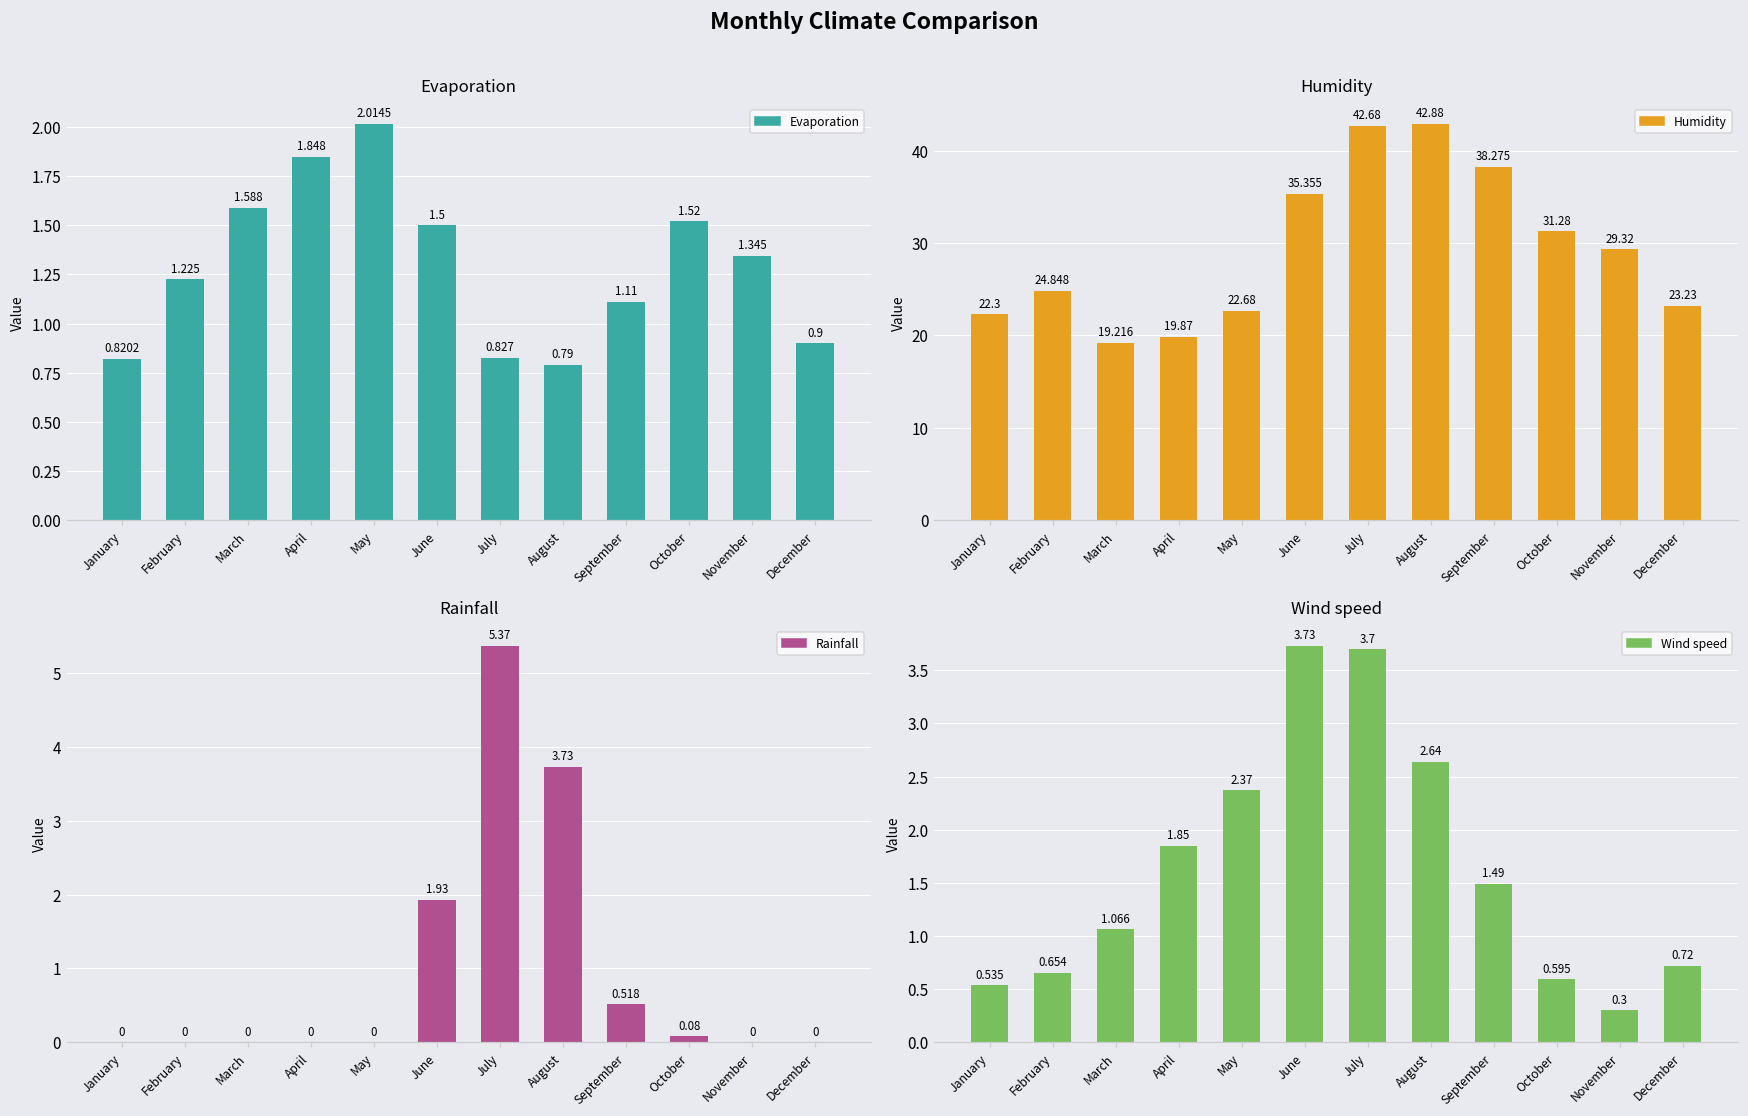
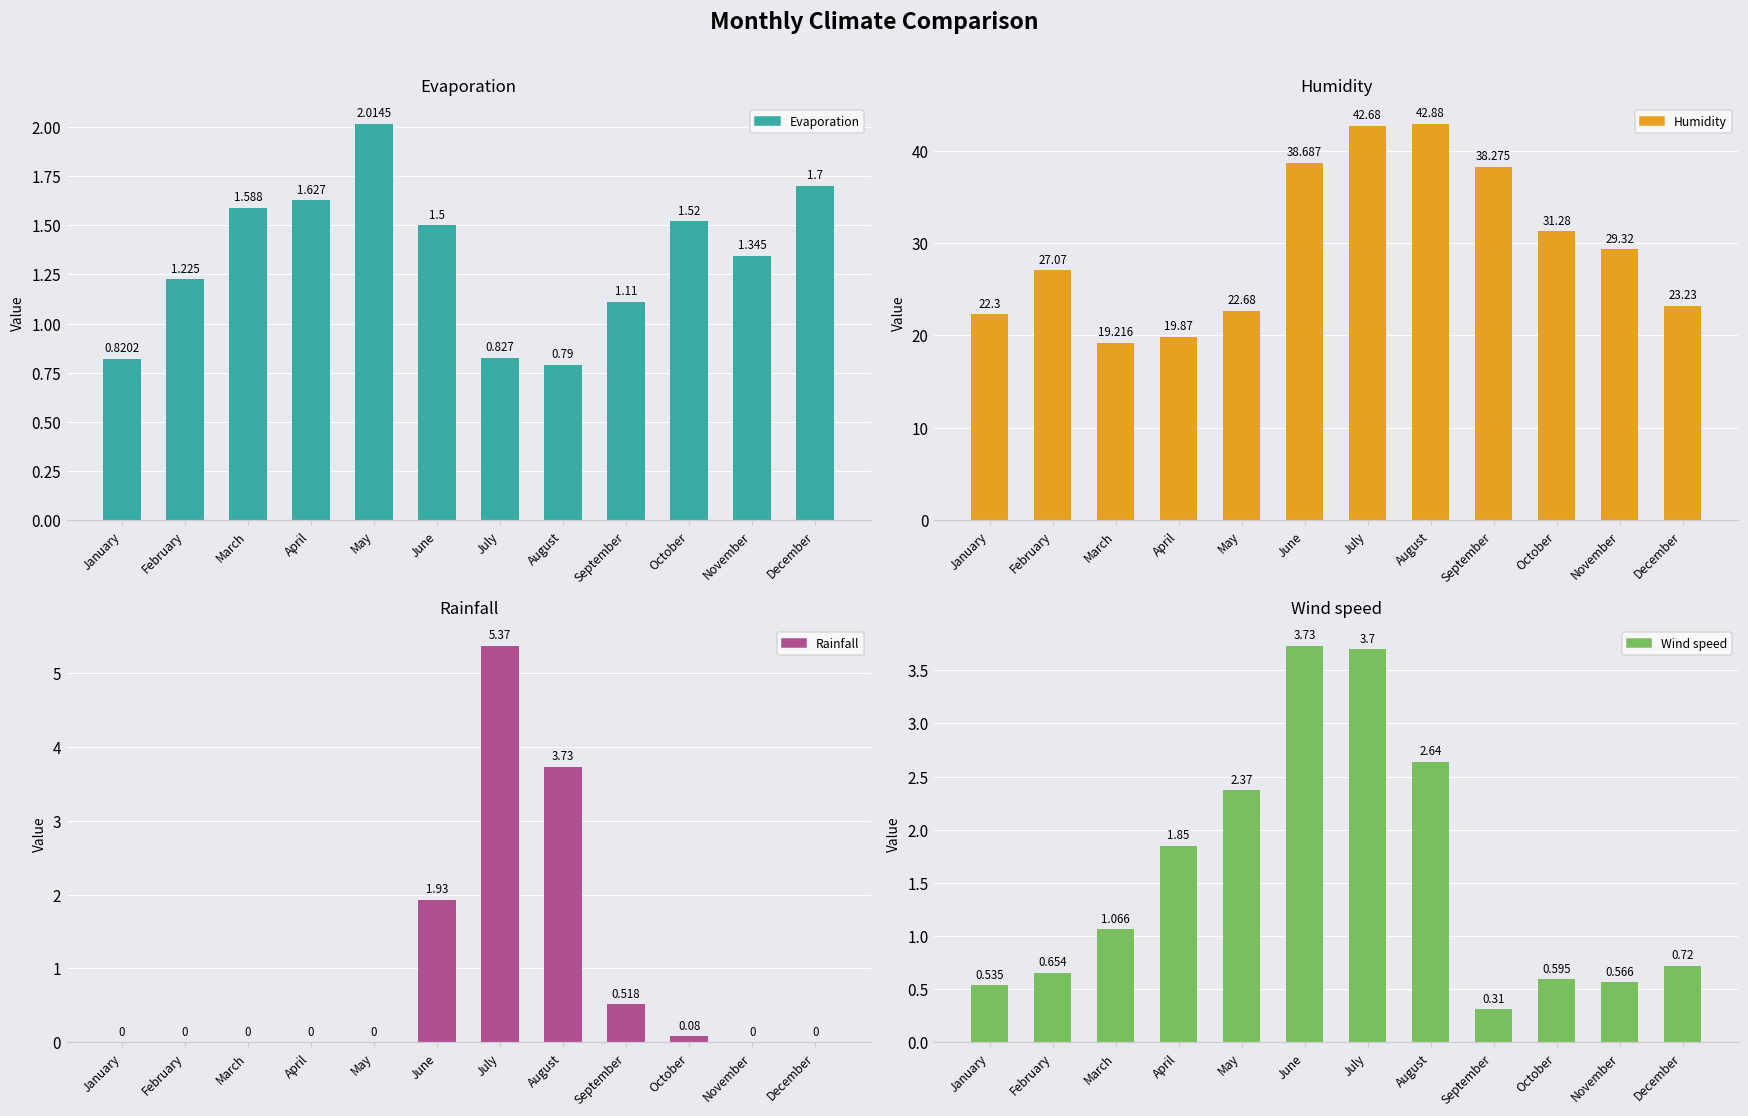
Evaporation, April: 1.848 -> 1.627
Evaporation, December: 0.9 -> 1.7
Humidity, February: 24.848 -> 27.07
Humidity, June: 35.355 -> 38.687
Wind speed, September: 1.49 -> 0.31
Wind speed, November: 0.3 -> 0.566
